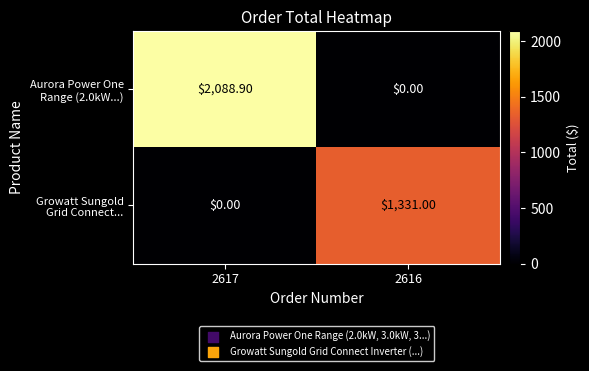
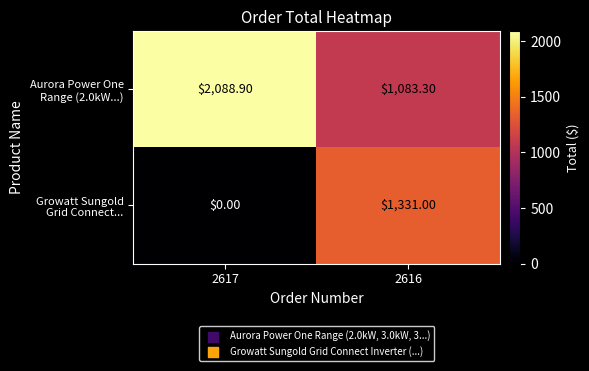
Aurora Power One Range (2.0kW...), 2616: $0.00 -> $1,083.30
